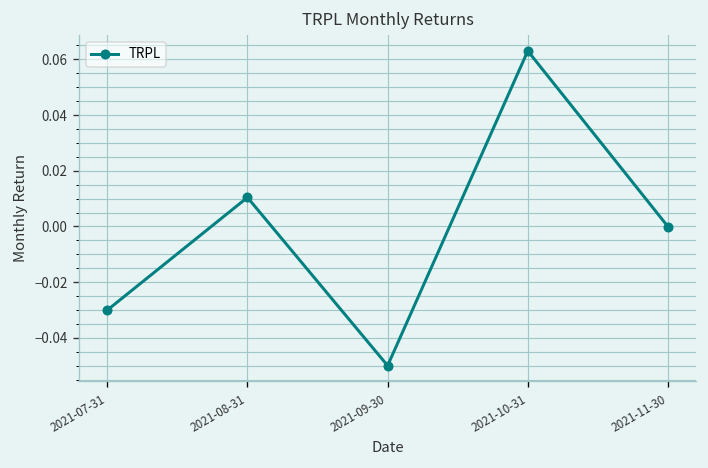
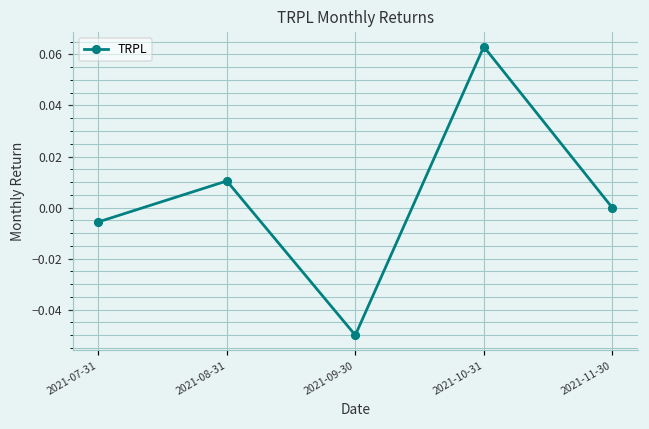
2021-07-31: -0.030 -> -0.006
